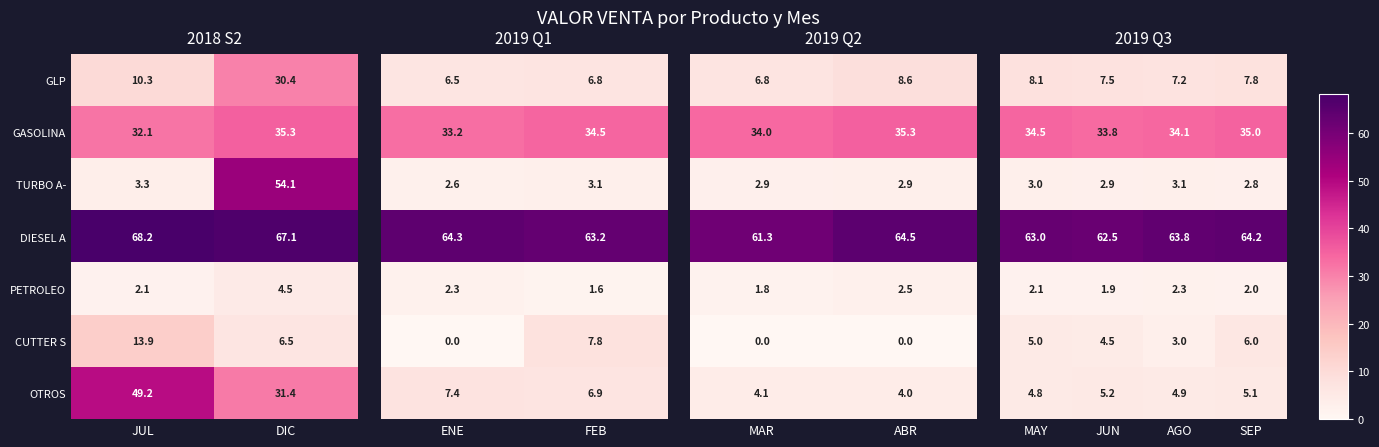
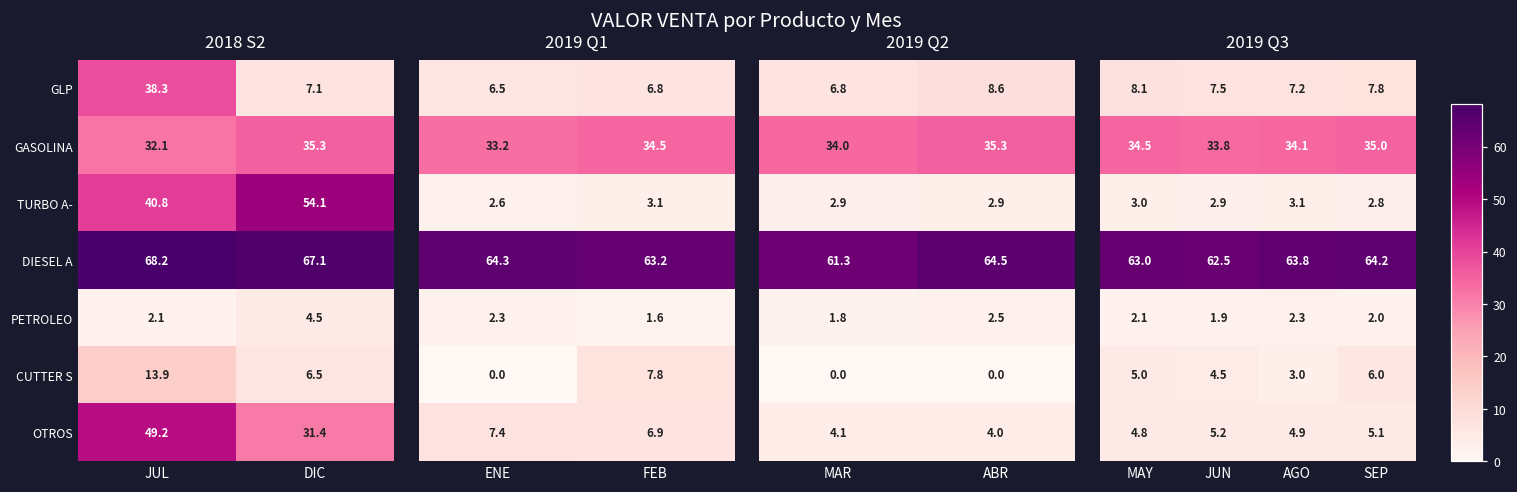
2018 S2, GLP, JUL: 10.3 -> 38.3
2018 S2, GLP, DIC: 30.4 -> 7.1
2018 S2, TURBO A-, JUL: 3.3 -> 40.8
